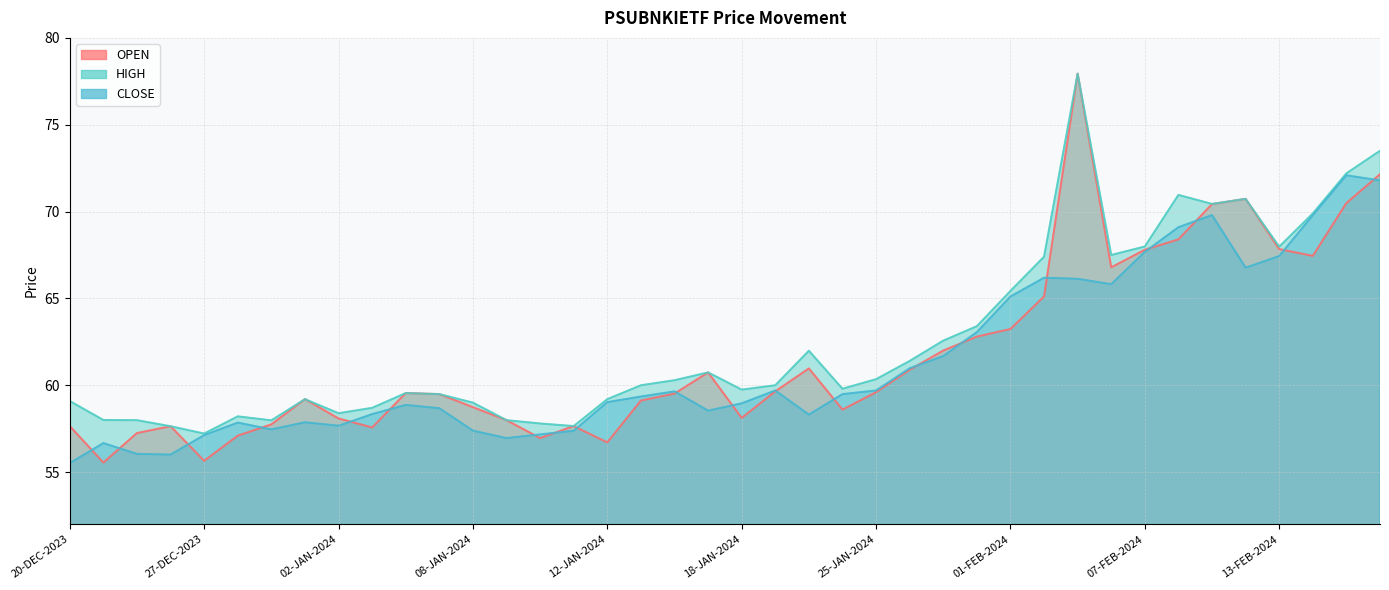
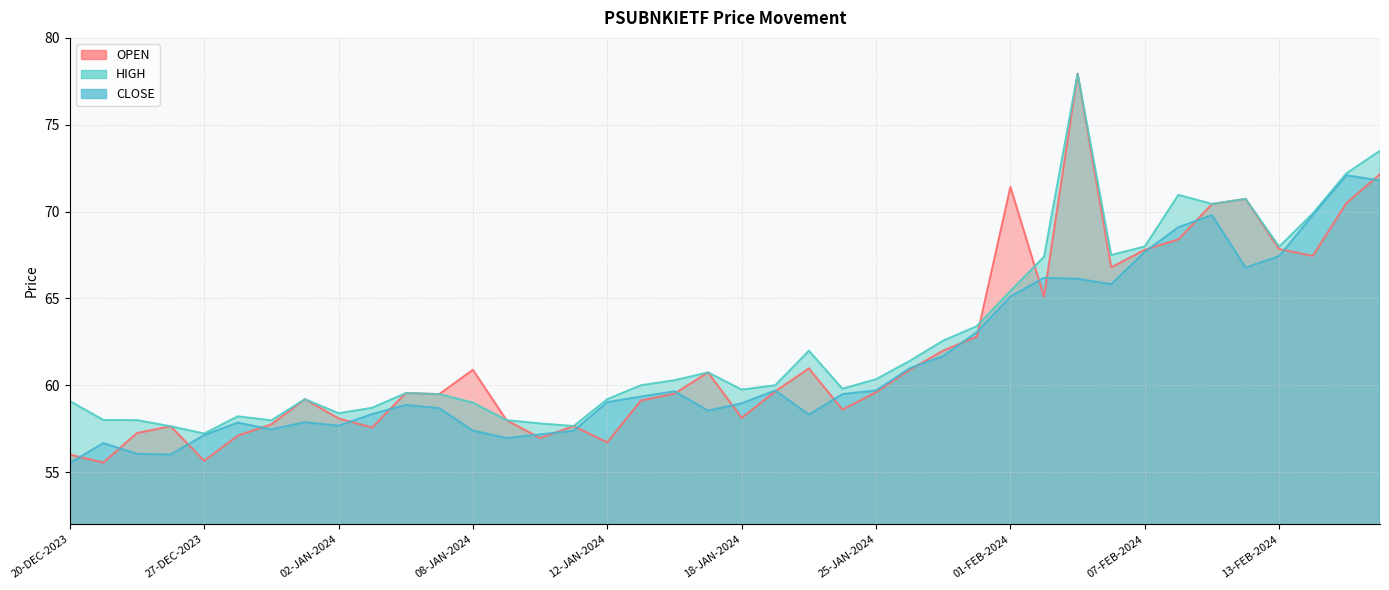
OPEN, 20-DEC-2023: 57.7 -> 56.0
OPEN, 08-JAN-2024: 58.7 -> 60.9
OPEN, 01-FEB-2024: 63.2 -> 71.4
